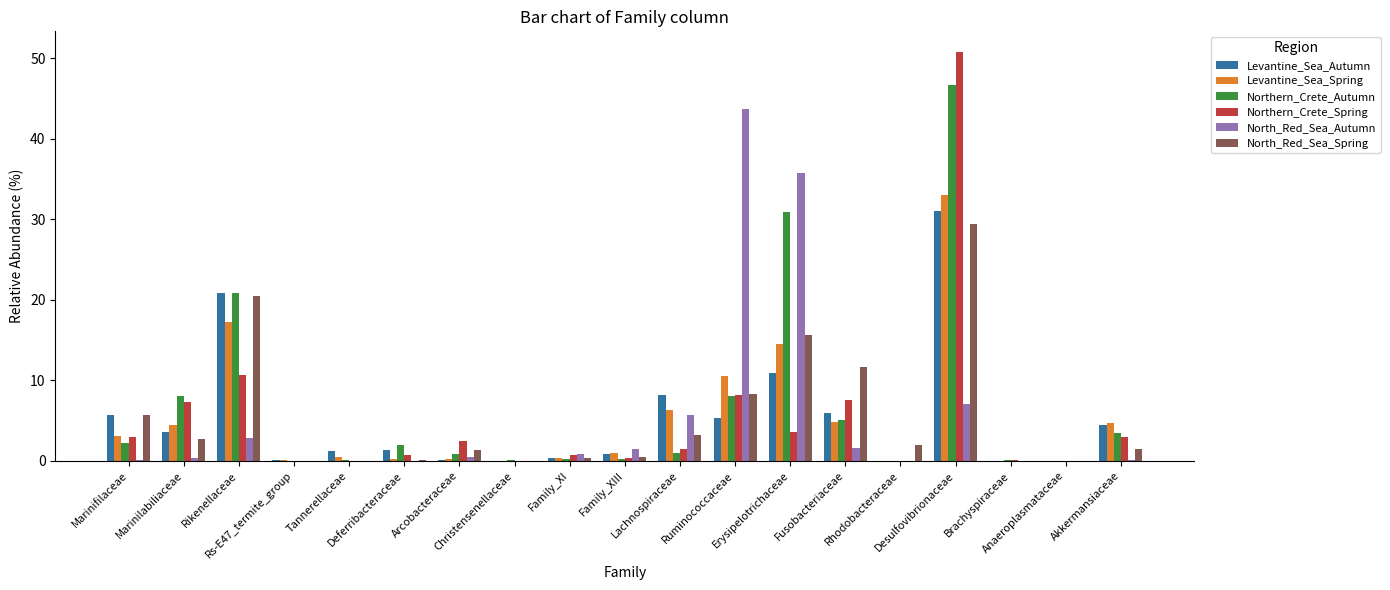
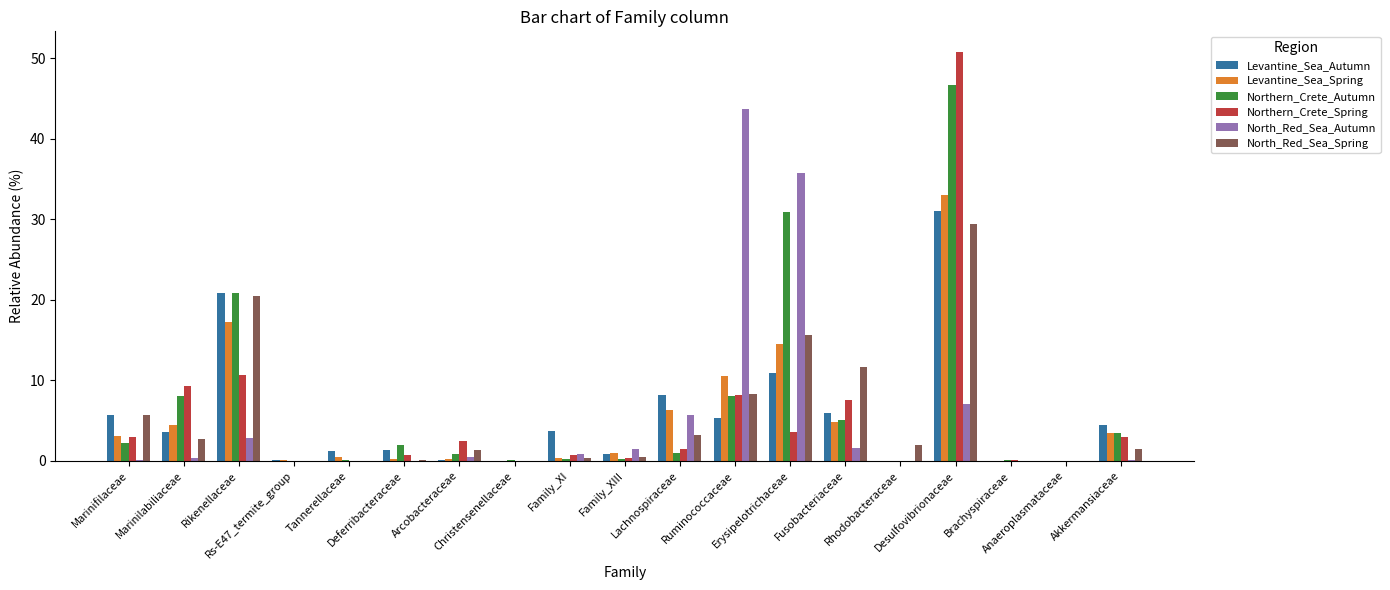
Northern_Crete_Spring, Marinilabiliaceae: 7 -> 9
Levantine_Sea_Autumn, Family_XI: 0 -> 4
Levantine_Sea_Spring, Akkermansiaceae: 5 -> 3
